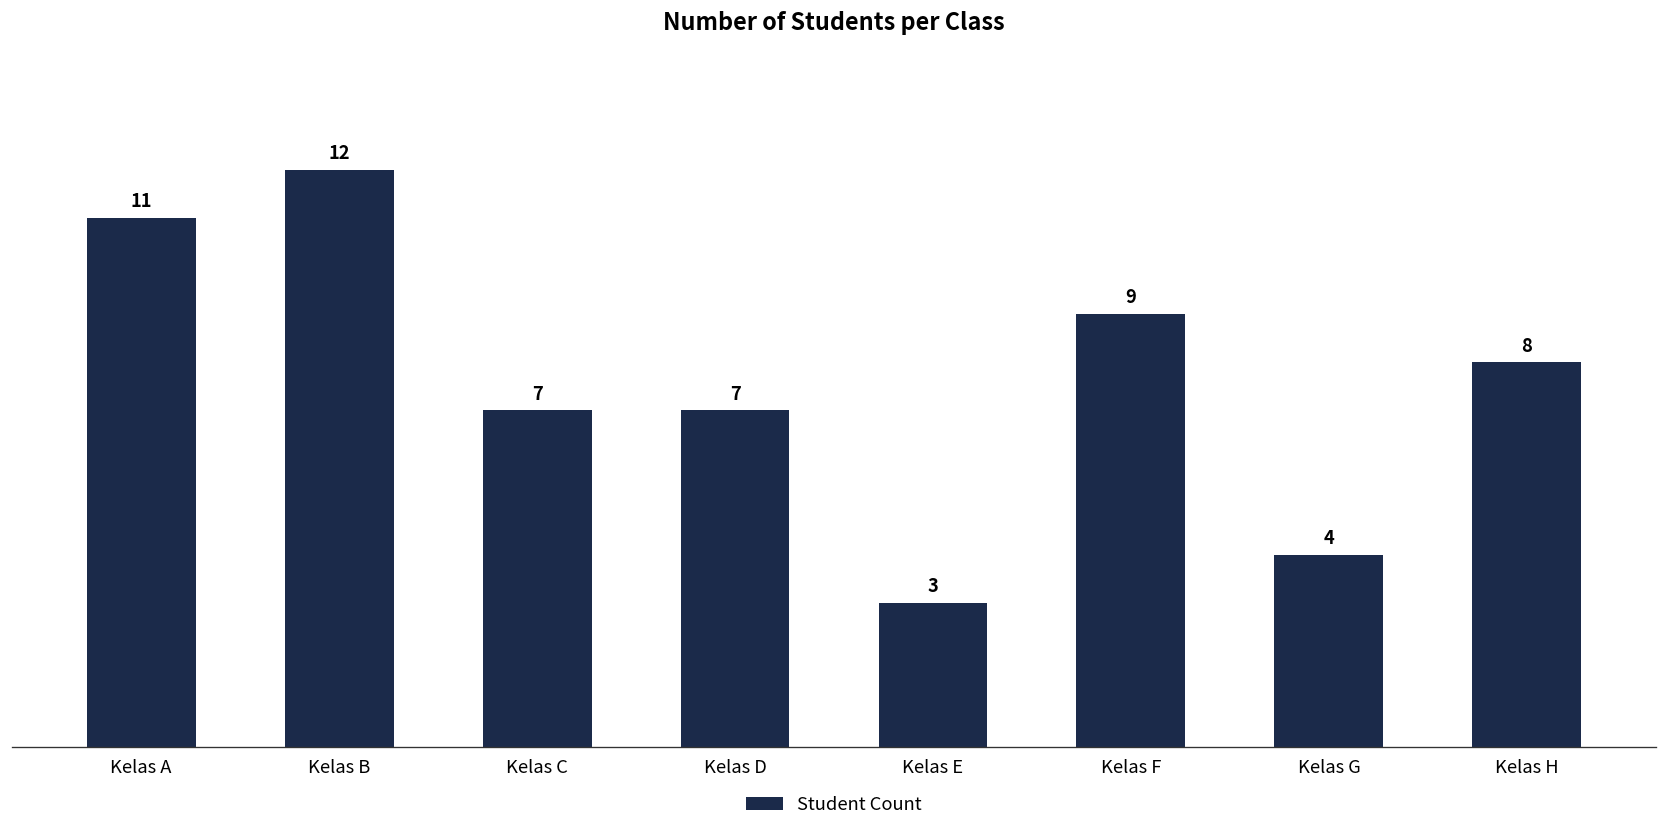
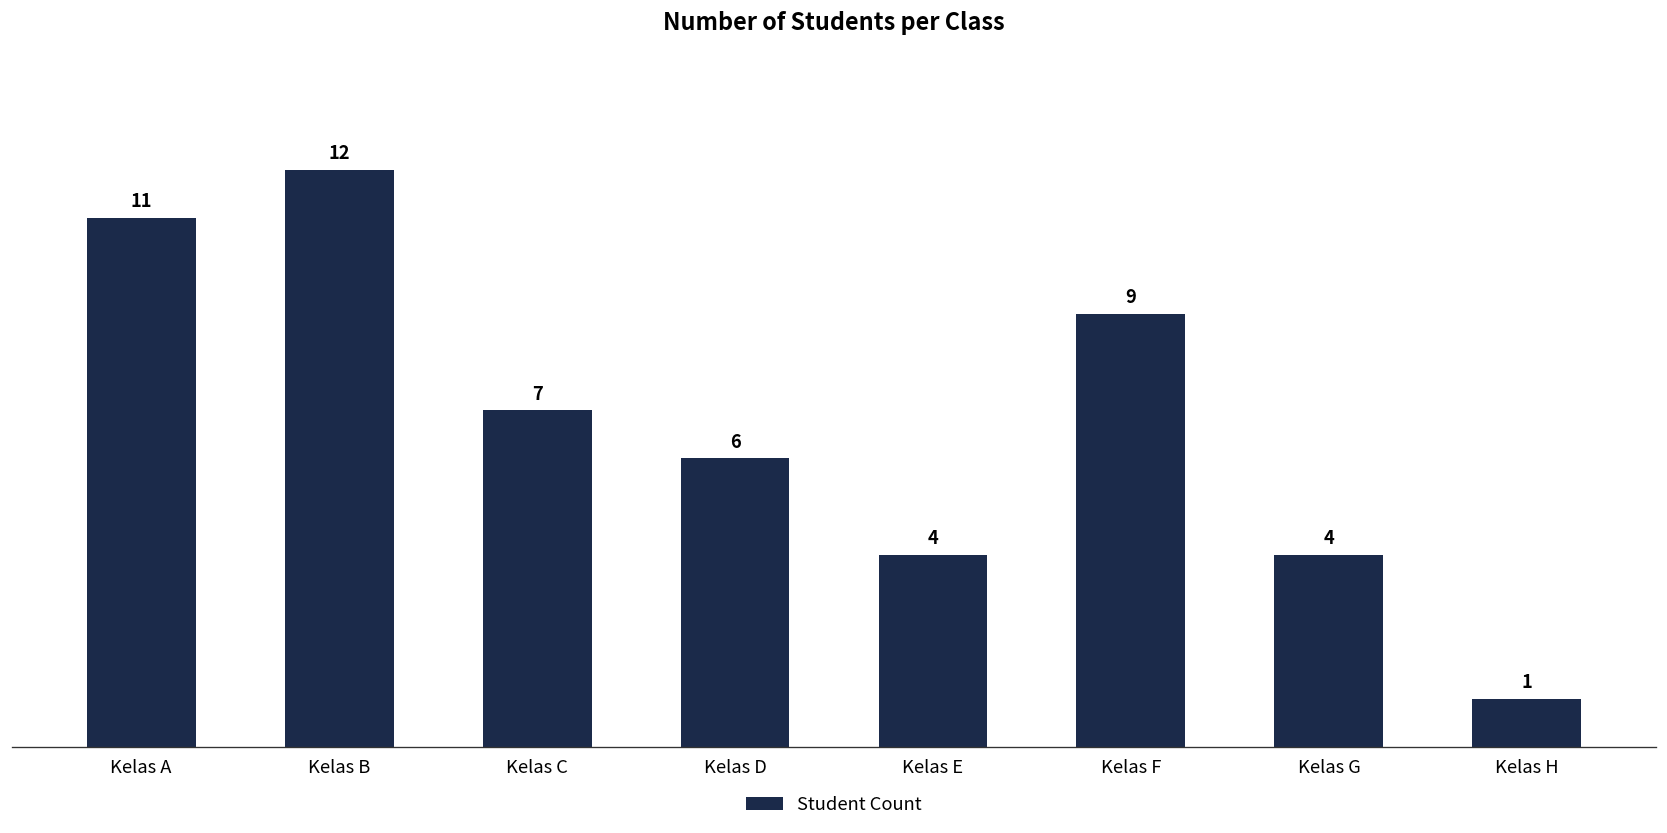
Kelas D: 7 -> 6
Kelas E: 3 -> 4
Kelas H: 8 -> 1
